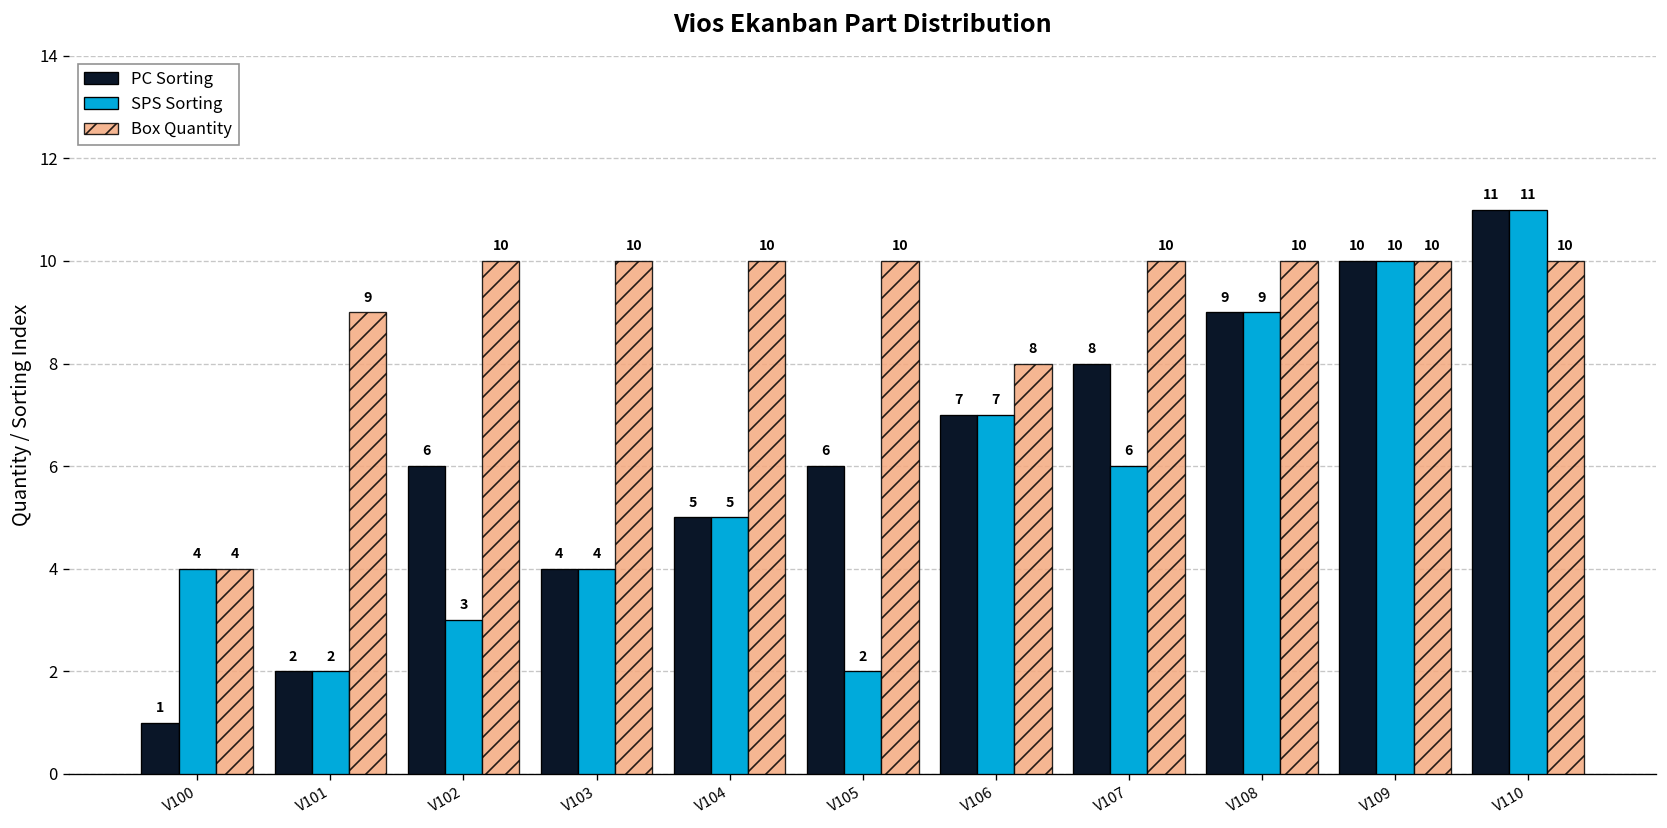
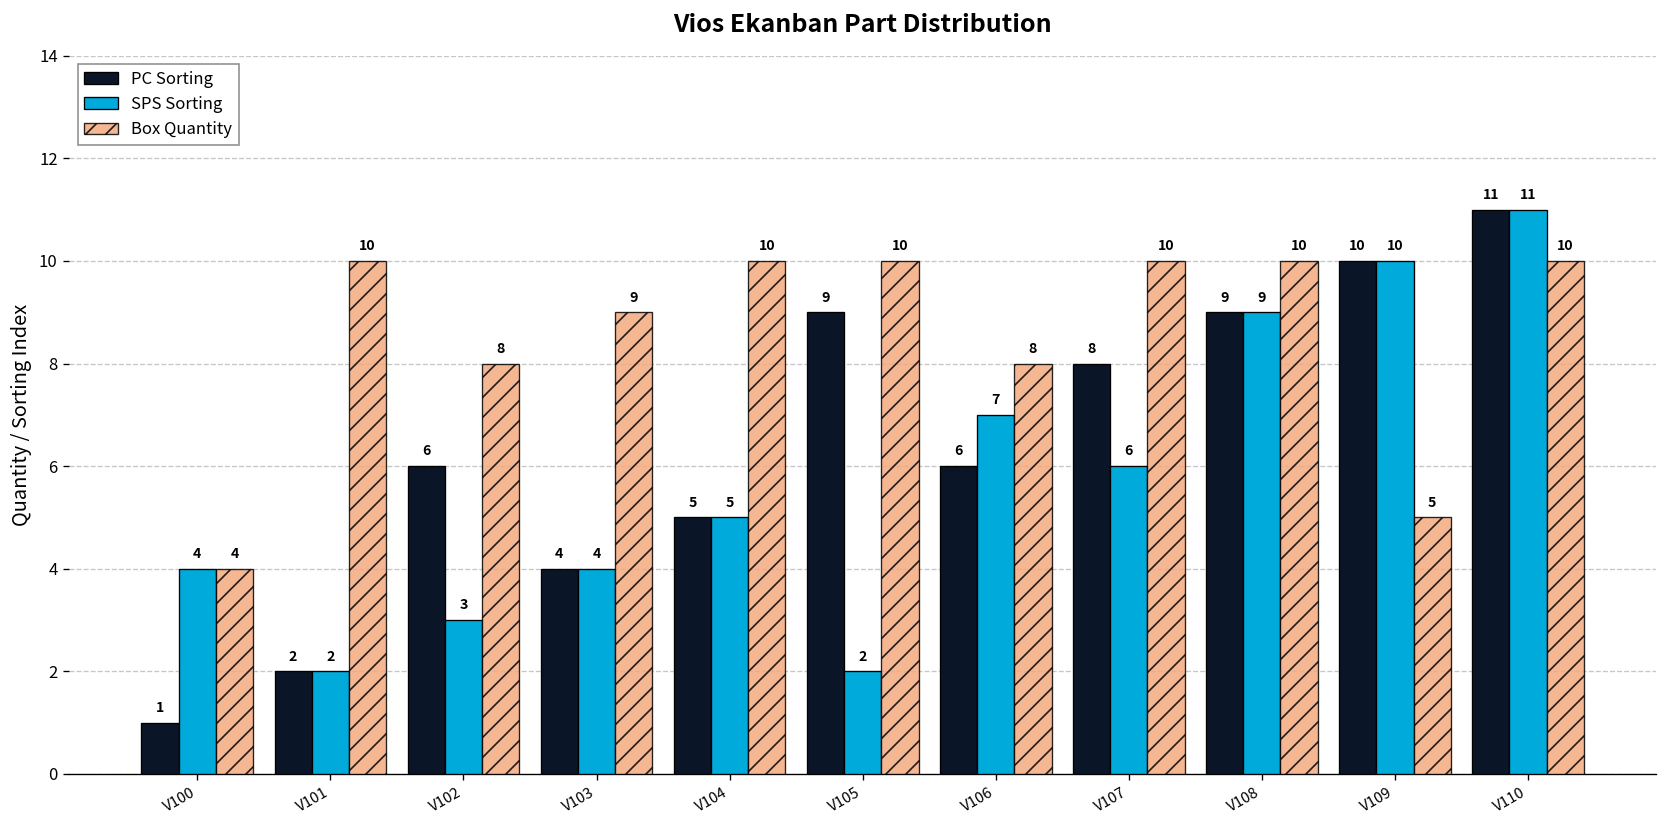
Box Quantity, V101: 9 -> 10
Box Quantity, V102: 10 -> 8
Box Quantity, V103: 10 -> 9
PC Sorting, V105: 6 -> 9
PC Sorting, V106: 7 -> 6
Box Quantity, V109: 10 -> 5
